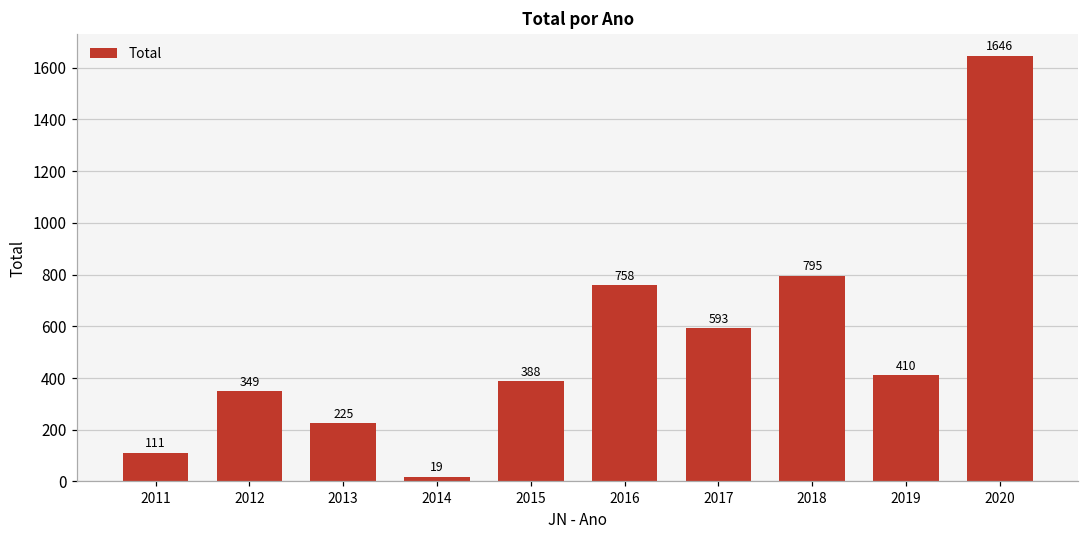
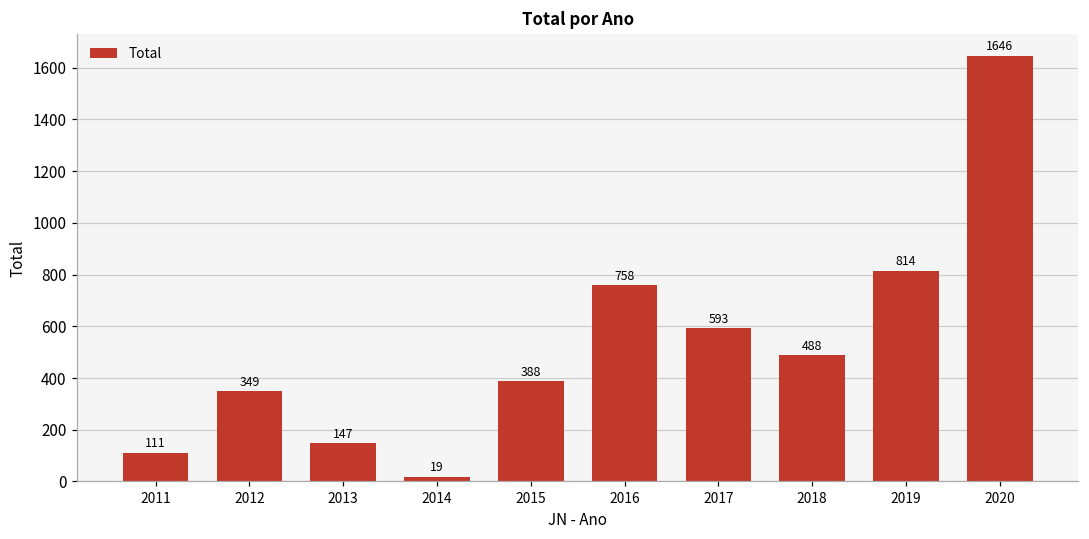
2013: 225 -> 147
2018: 795 -> 488
2019: 410 -> 814
